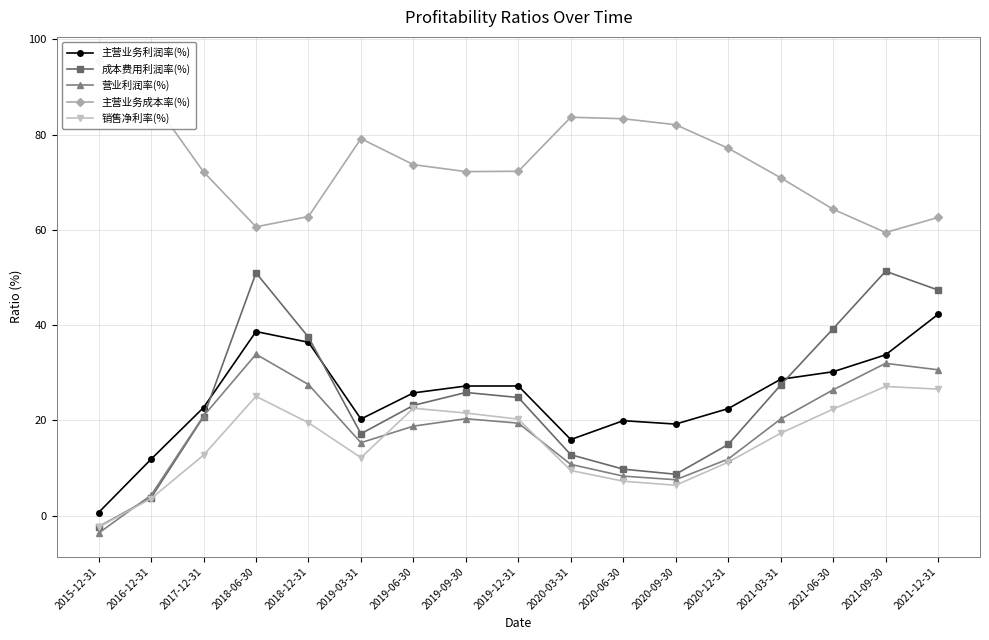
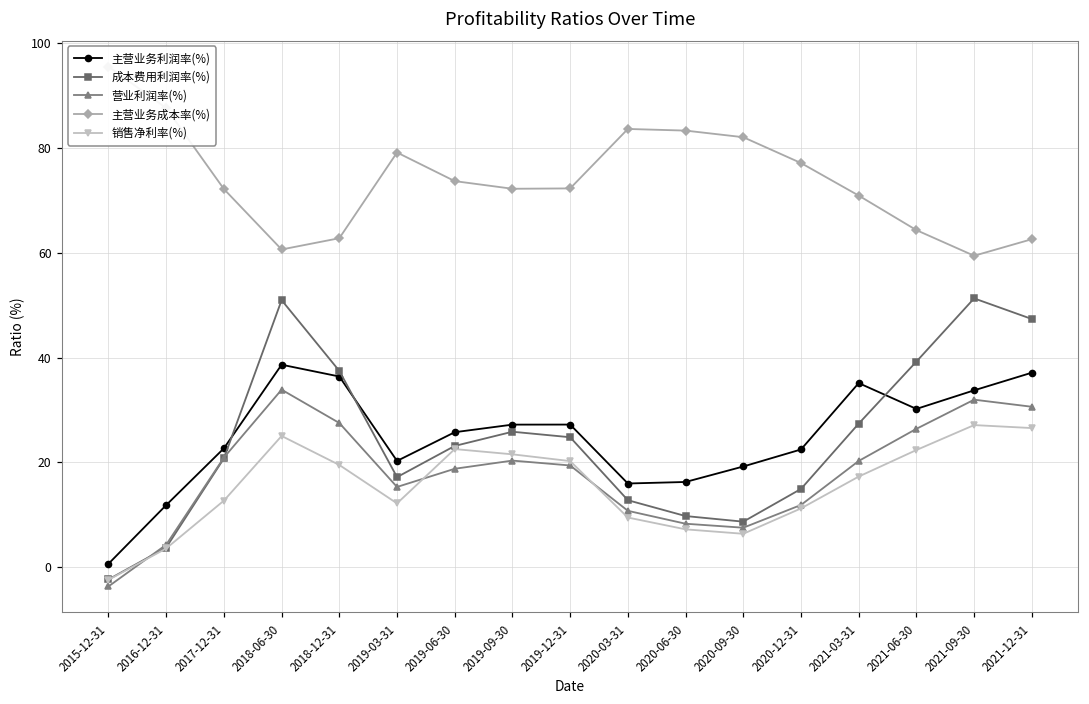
主营业务利润率(%), 2020-06-30: 20 -> 16
主营业务利润率(%), 2021-03-31: 29 -> 35
主营业务利润率(%), 2021-12-31: 42 -> 37
